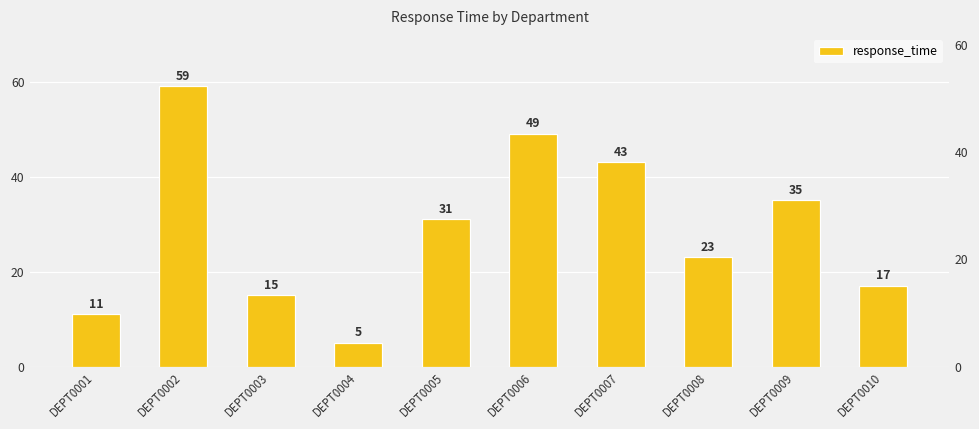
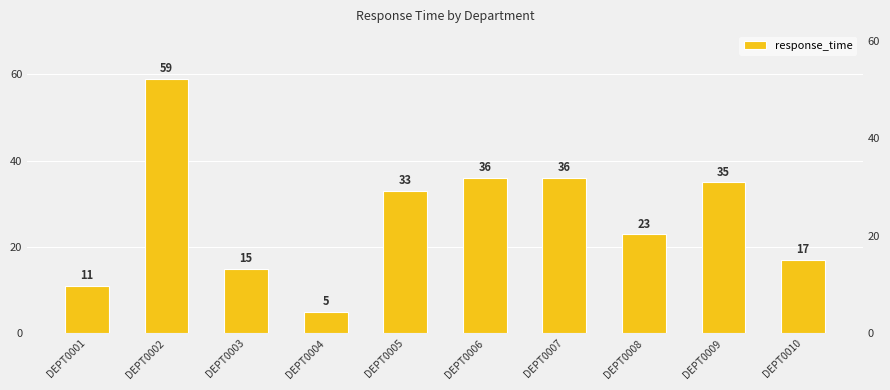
DEPT0005: 31 -> 33
DEPT0006: 49 -> 36
DEPT0007: 43 -> 36
